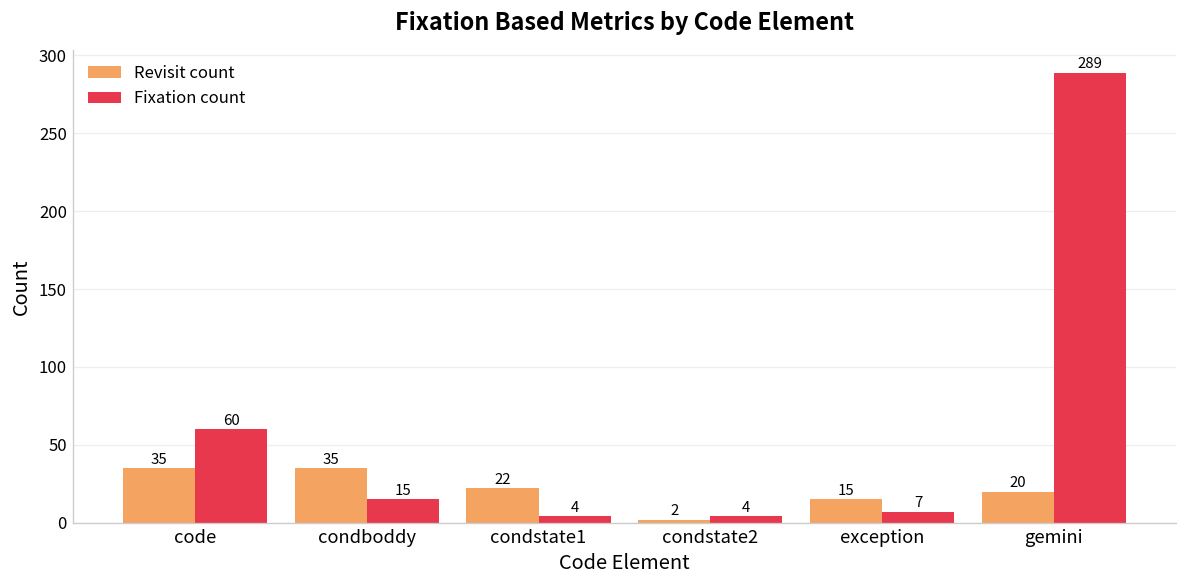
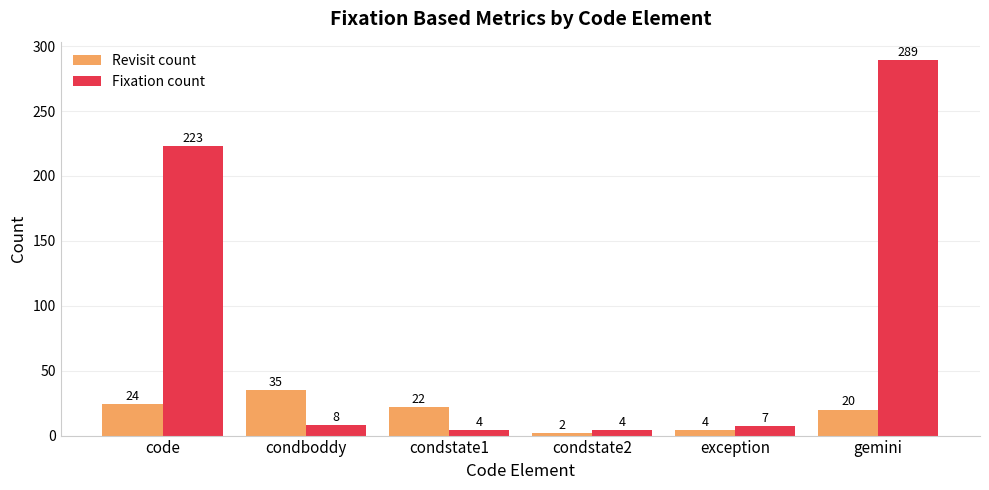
Revisit count, code: 35 -> 24
Fixation count, code: 60 -> 223
Fixation count, condboddy: 15 -> 8
Revisit count, exception: 15 -> 4
